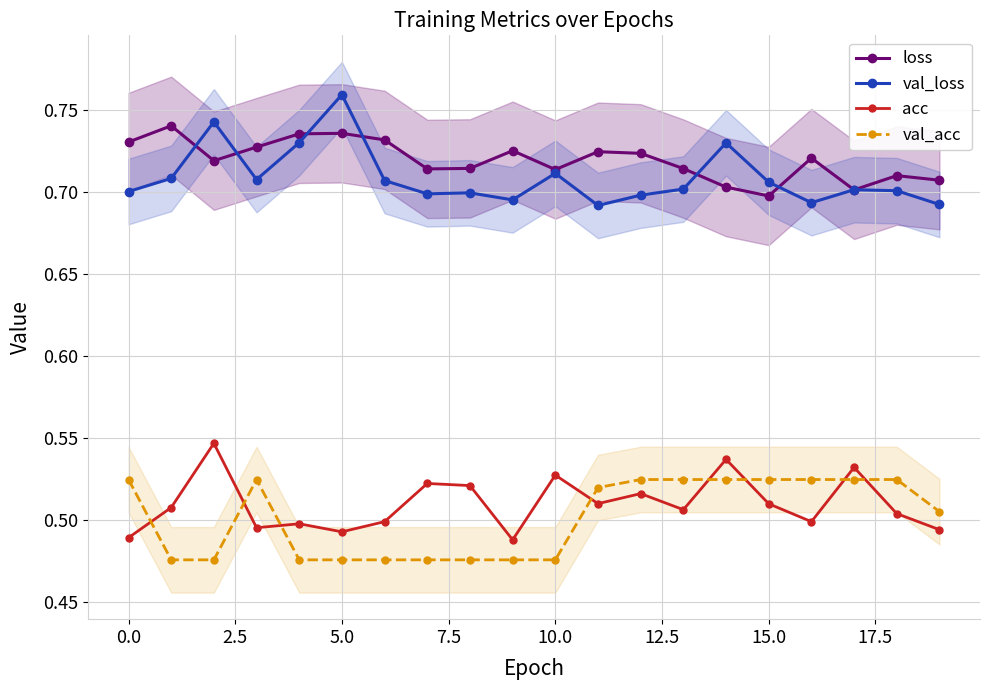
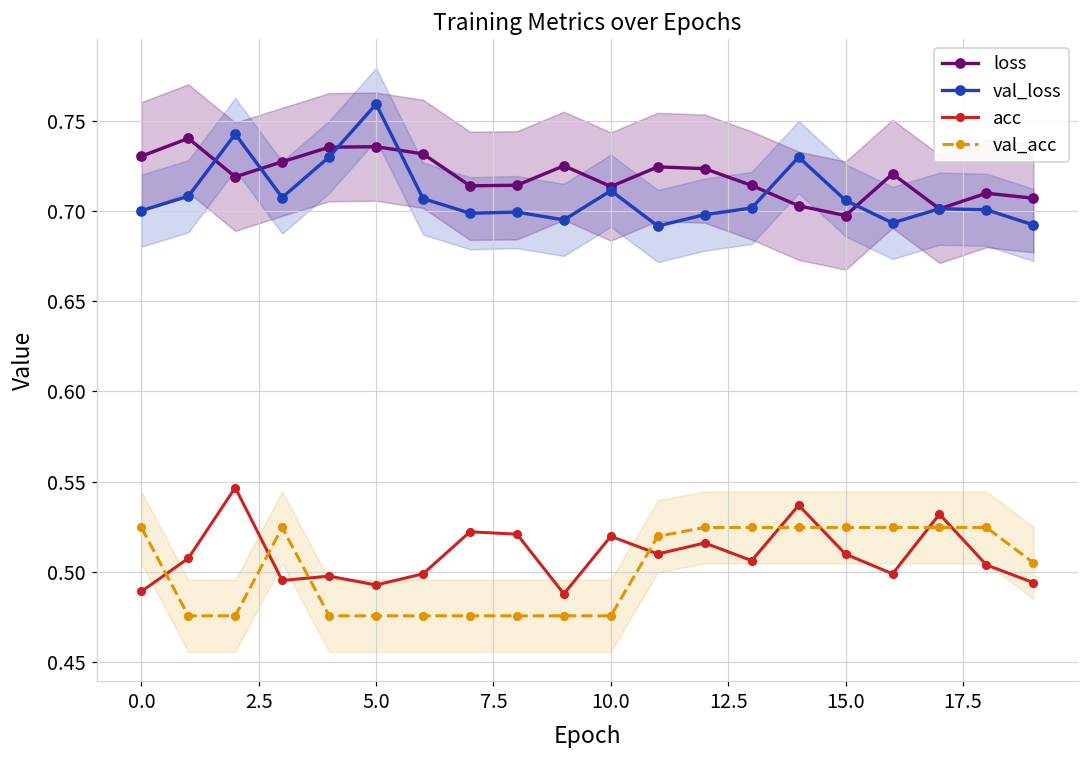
acc, 10.0: 0.527 -> 0.520
